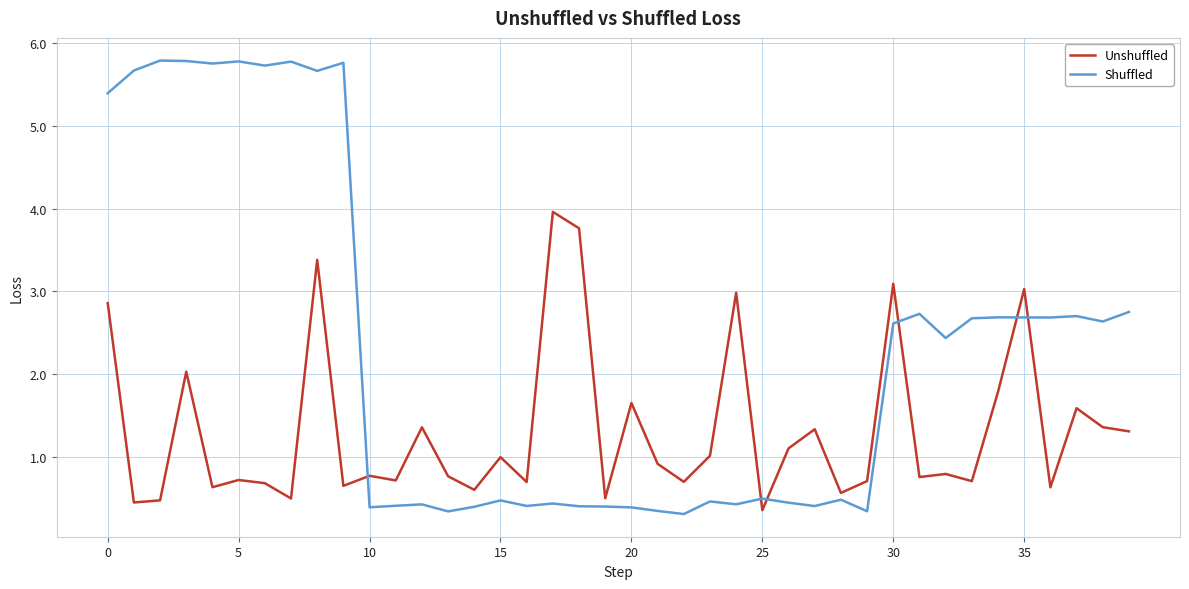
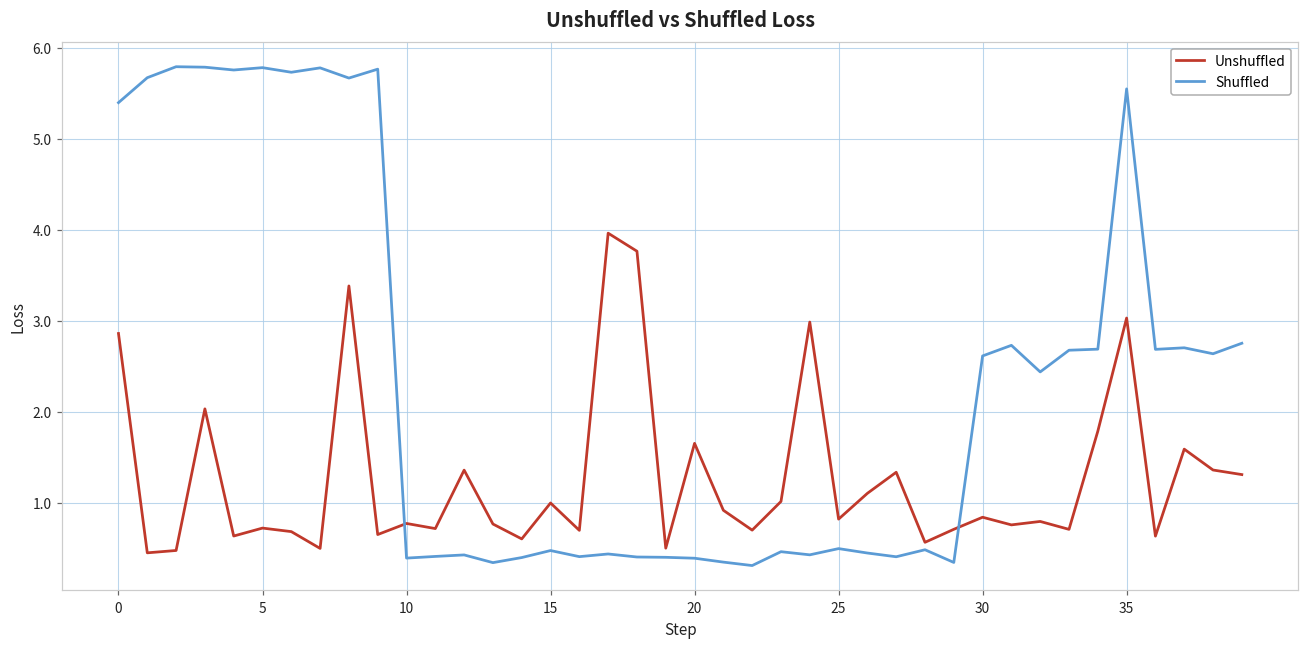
Unshuffled, 25: 0.4 -> 0.8
Unshuffled, 30: 3.1 -> 0.8
Shuffled, 35: 2.7 -> 5.5
